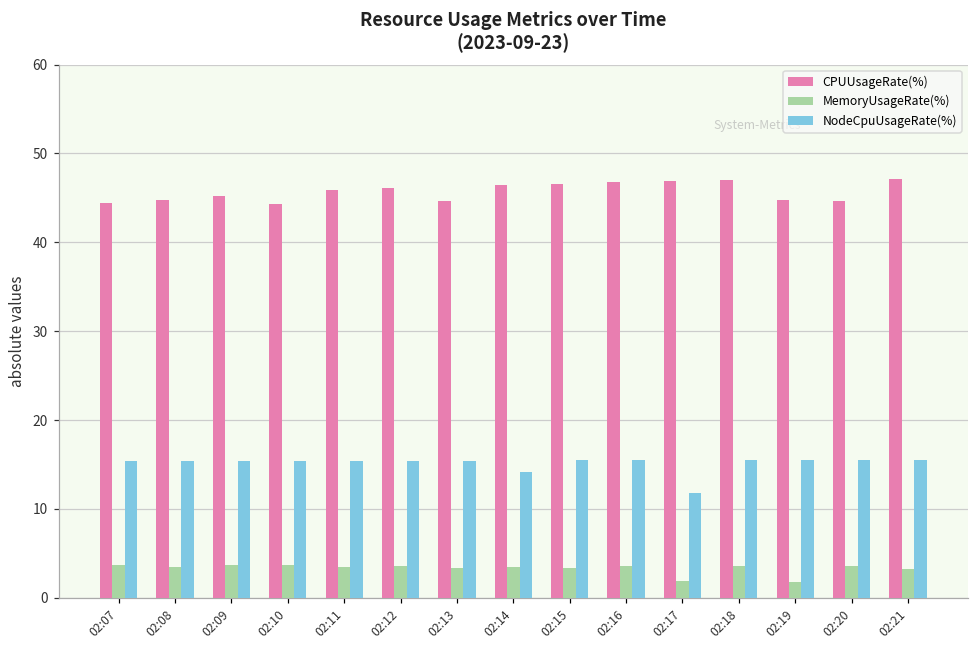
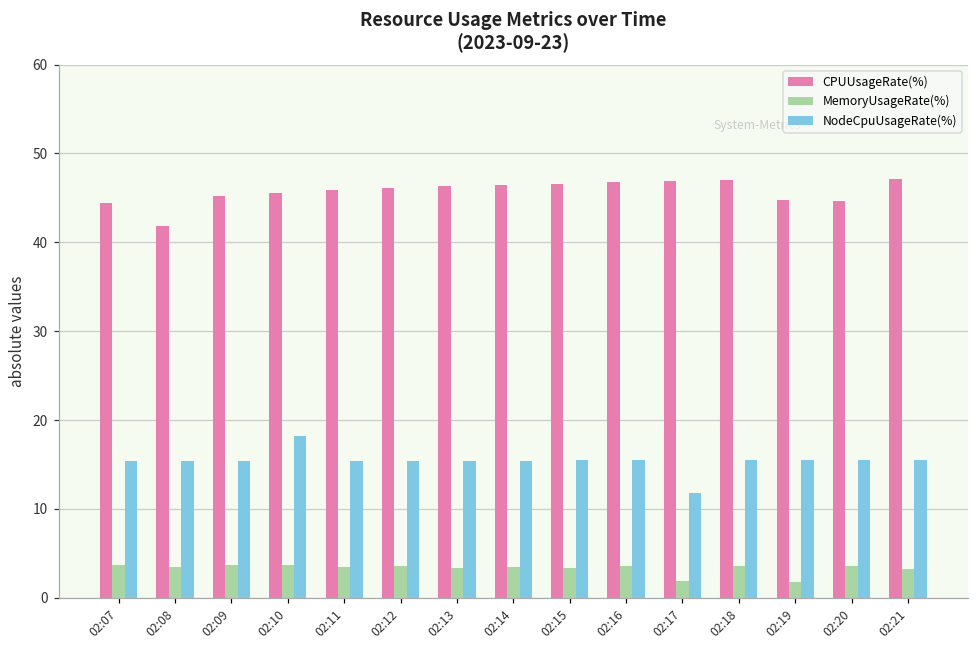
CPUUsageRate(%), 02:08: 45 -> 42
CPUUsageRate(%), 02:10: 44 -> 46
NodeCpuUsageRate(%), 02:10: 15 -> 18
CPUUsageRate(%), 02:13: 45 -> 46
NodeCpuUsageRate(%), 02:14: 14 -> 15
